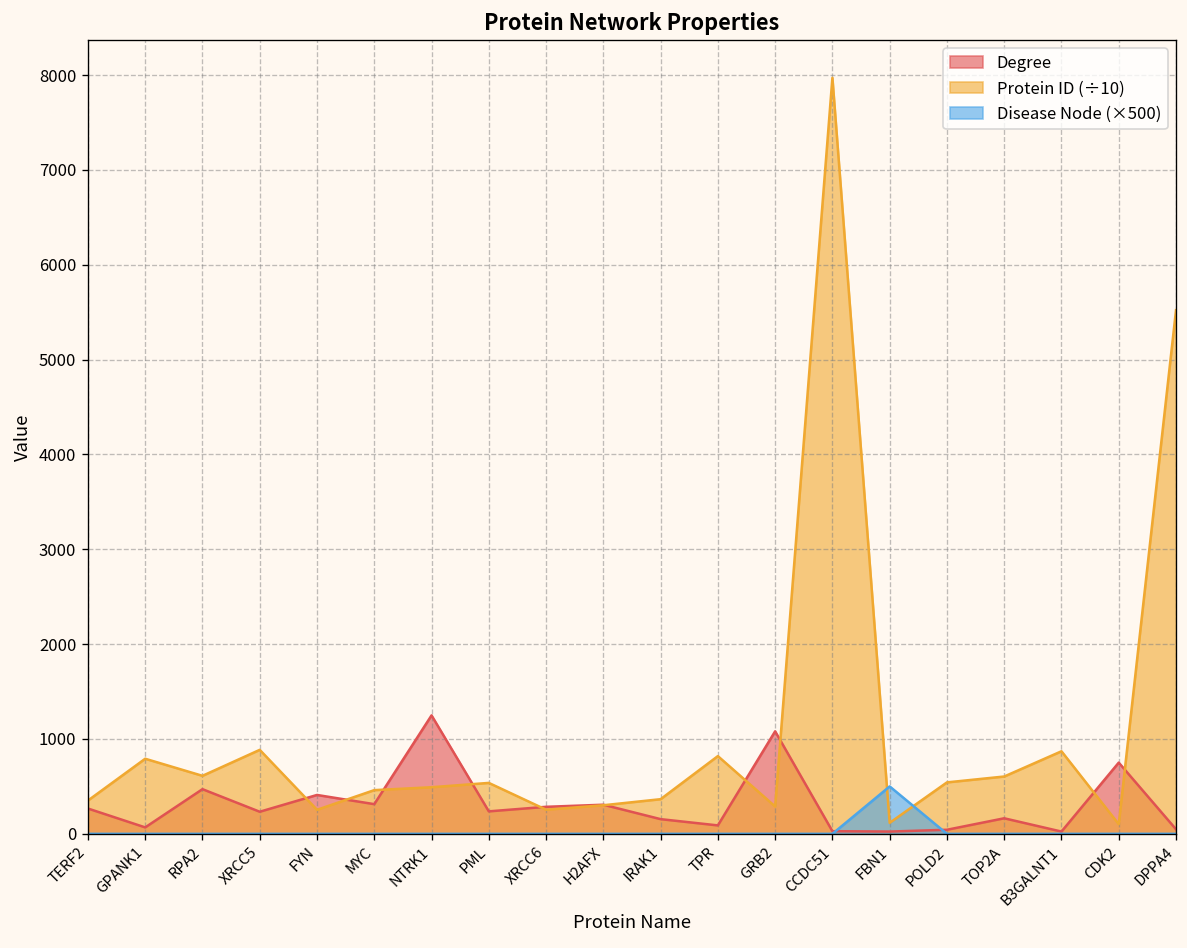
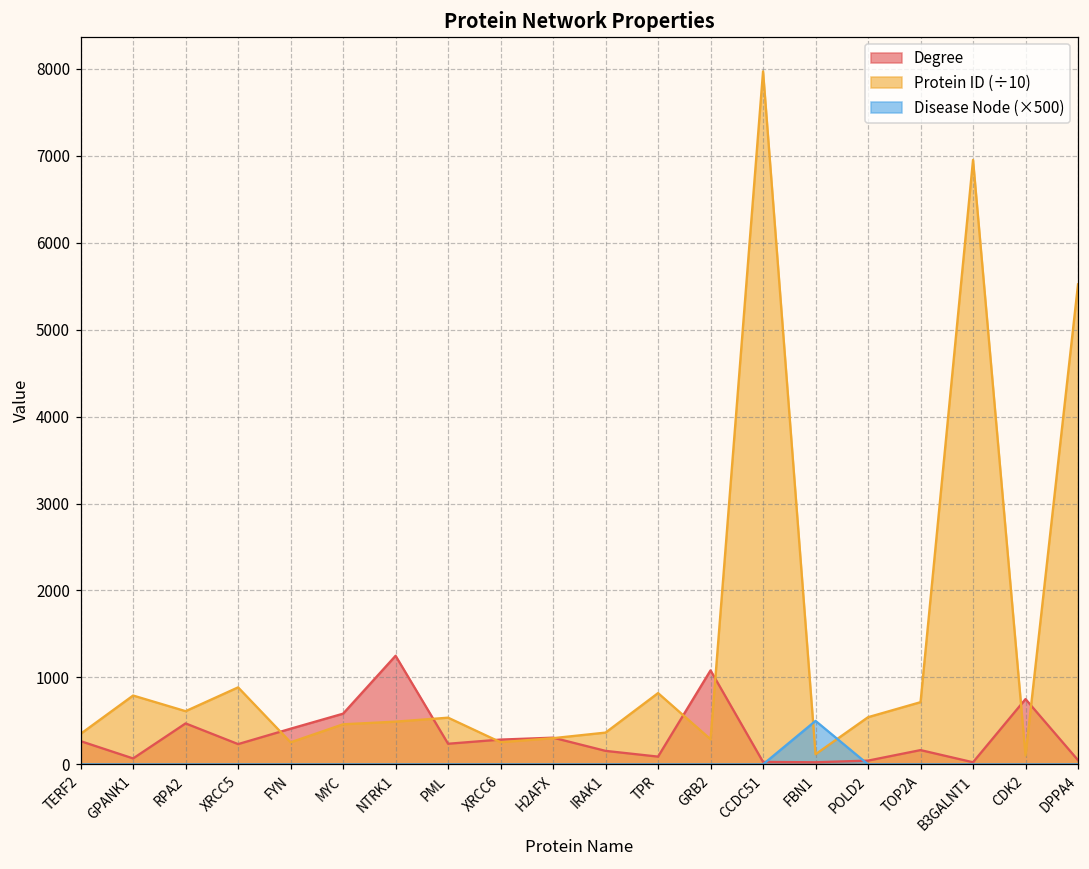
Degree, MYC: 300 -> 600
Protein ID (÷10), TOP2A: 600 -> 700
Protein ID (÷10), B3GALNT1: 900 -> 7000
